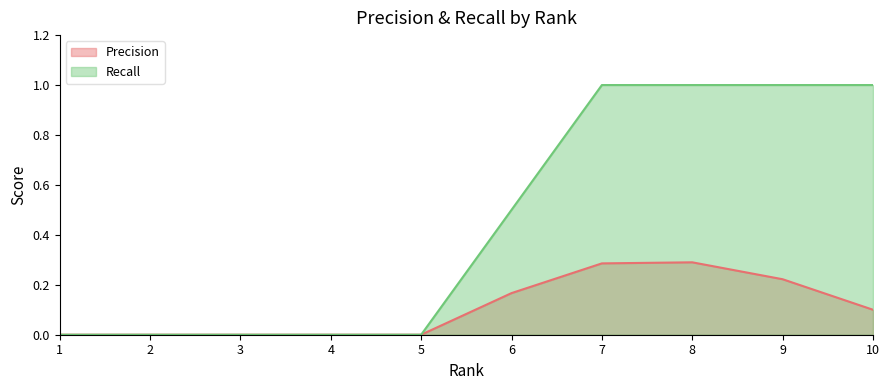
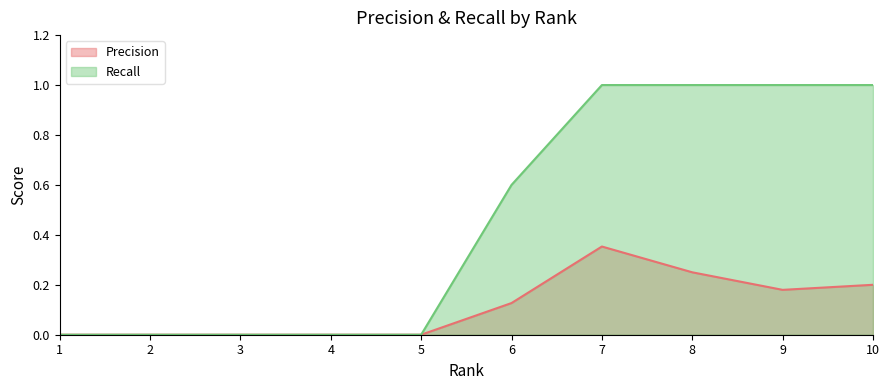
Precision, 6: 0.17 -> 0.13
Recall, 6: 0.5 -> 0.6
Precision, 7: 0.29 -> 0.35
Precision, 8: 0.29 -> 0.25
Precision, 9: 0.22 -> 0.18
Precision, 10: 0.1 -> 0.2
